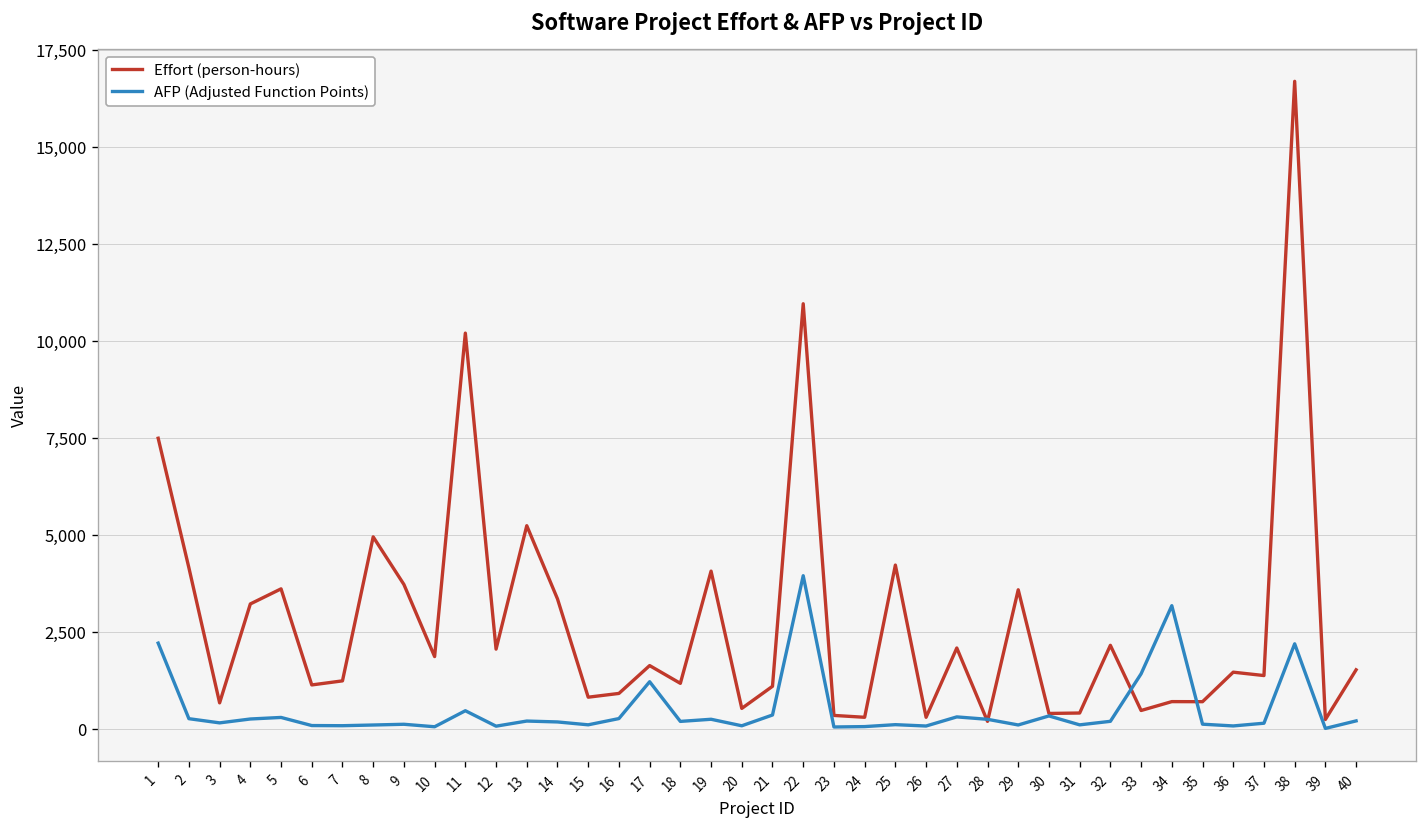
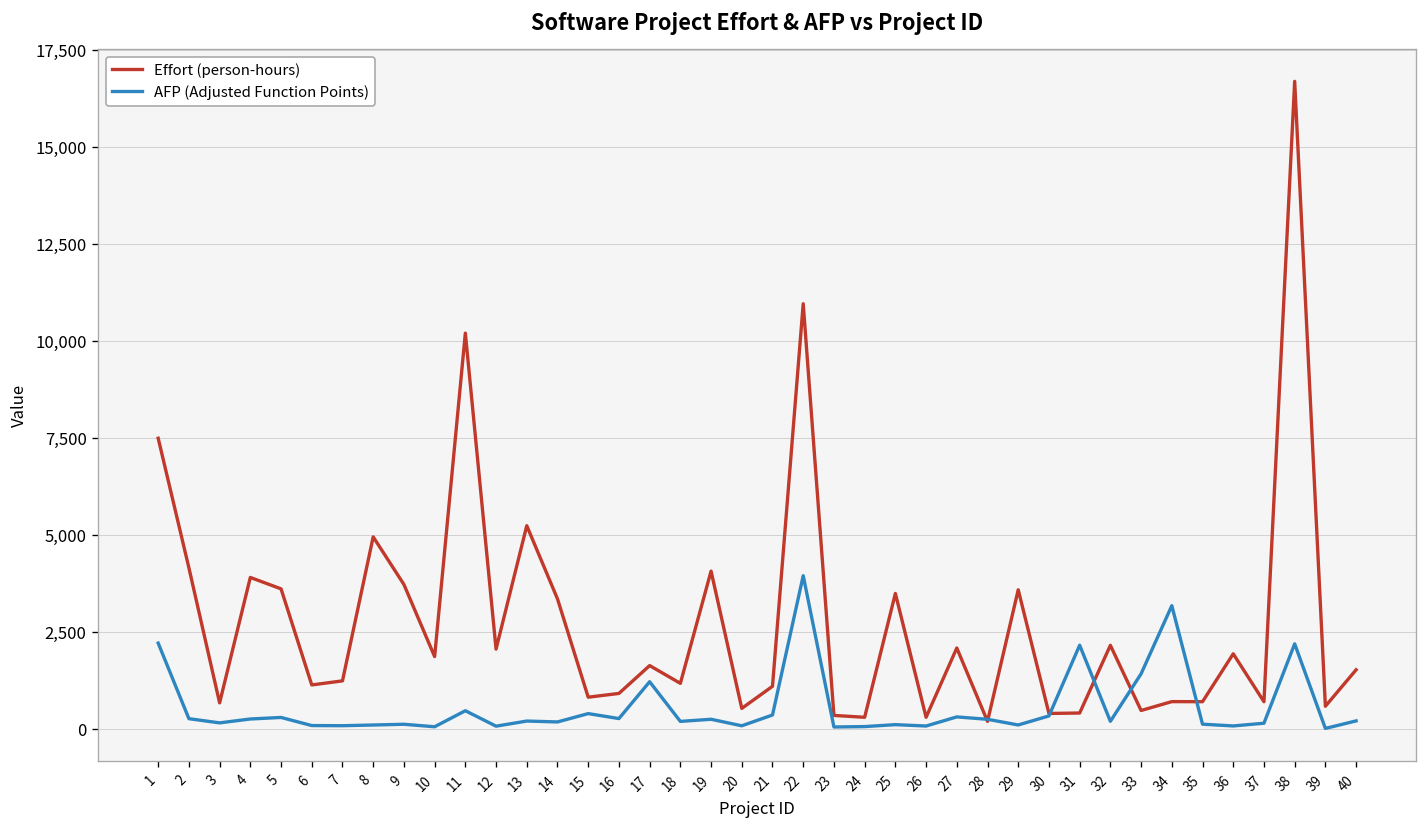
Effort (person-hours), 4: 3,200 -> 3,900
AFP (Adjusted Function Points), 15: 100 -> 400
Effort (person-hours), 25: 4,200 -> 3,500
AFP (Adjusted Function Points), 31: 100 -> 2,200
Effort (person-hours), 36: 1,500 -> 1,900
Effort (person-hours), 37: 1,400 -> 700
Effort (person-hours), 39: 200 -> 600
